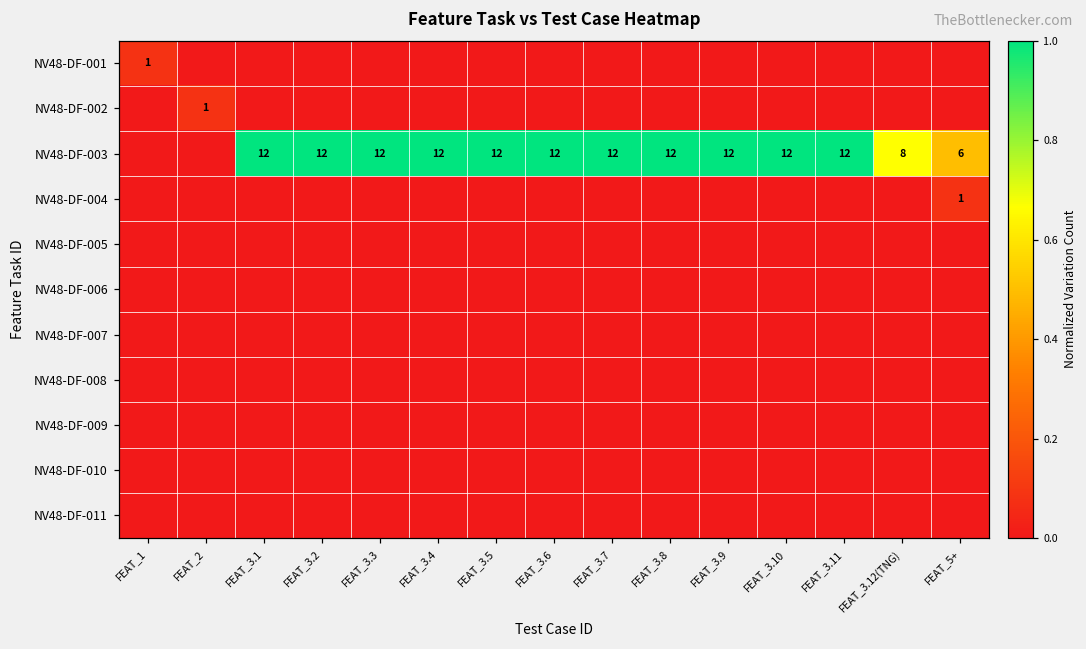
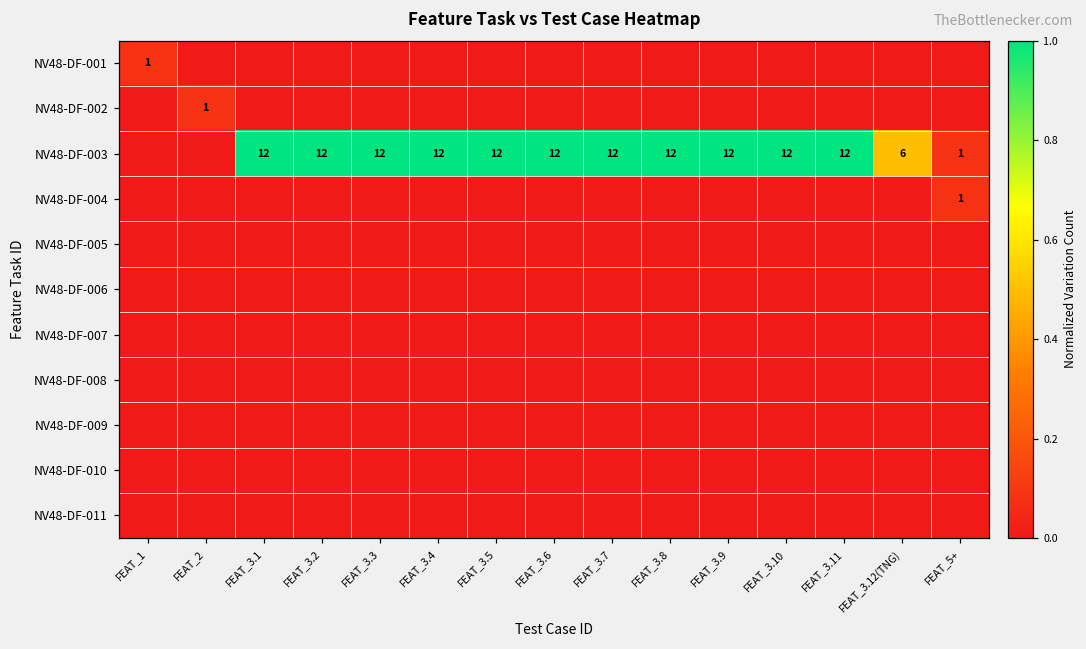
NV48-DF-003, FEAT_3.12(TNG): 8 -> 6
NV48-DF-003, FEAT_5+: 6 -> 1
